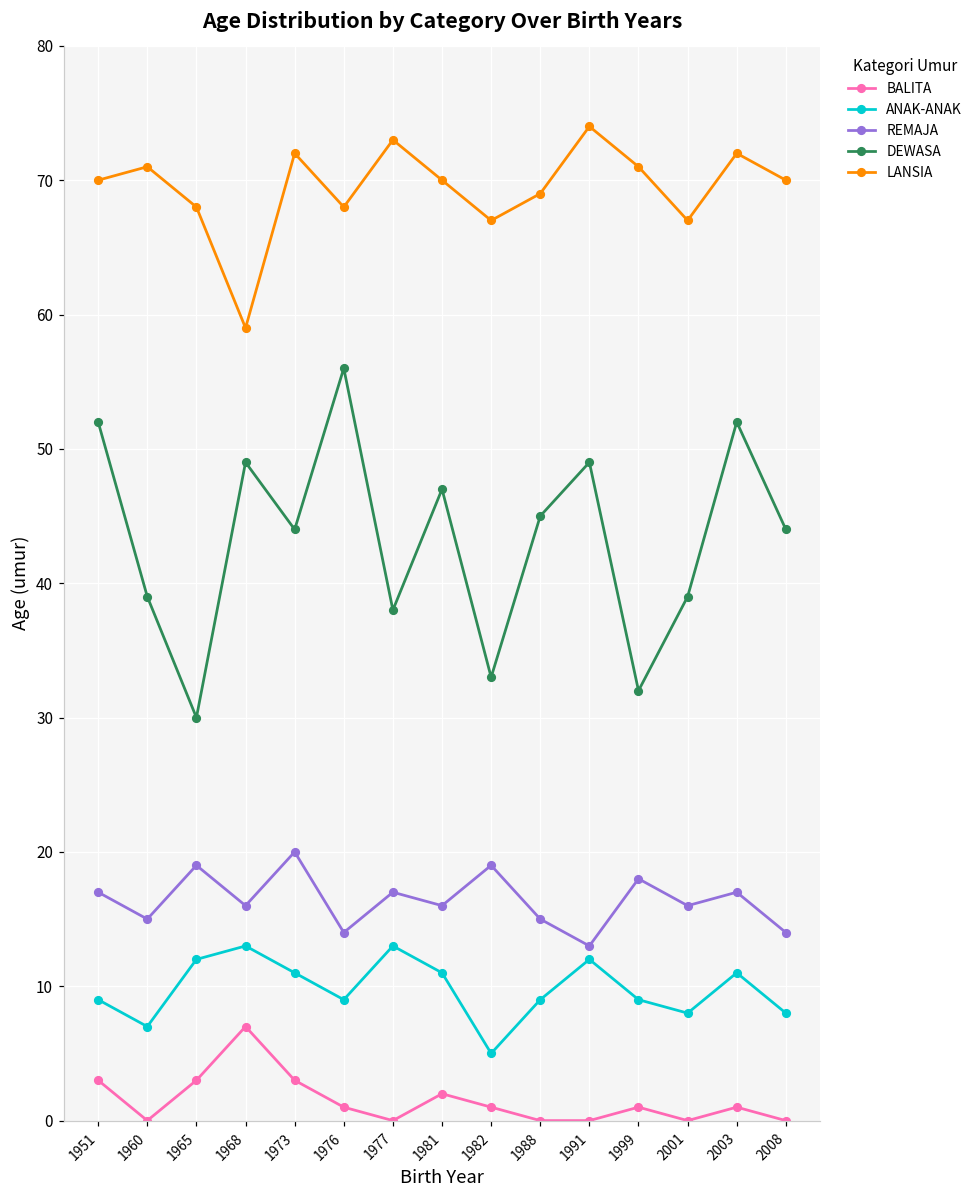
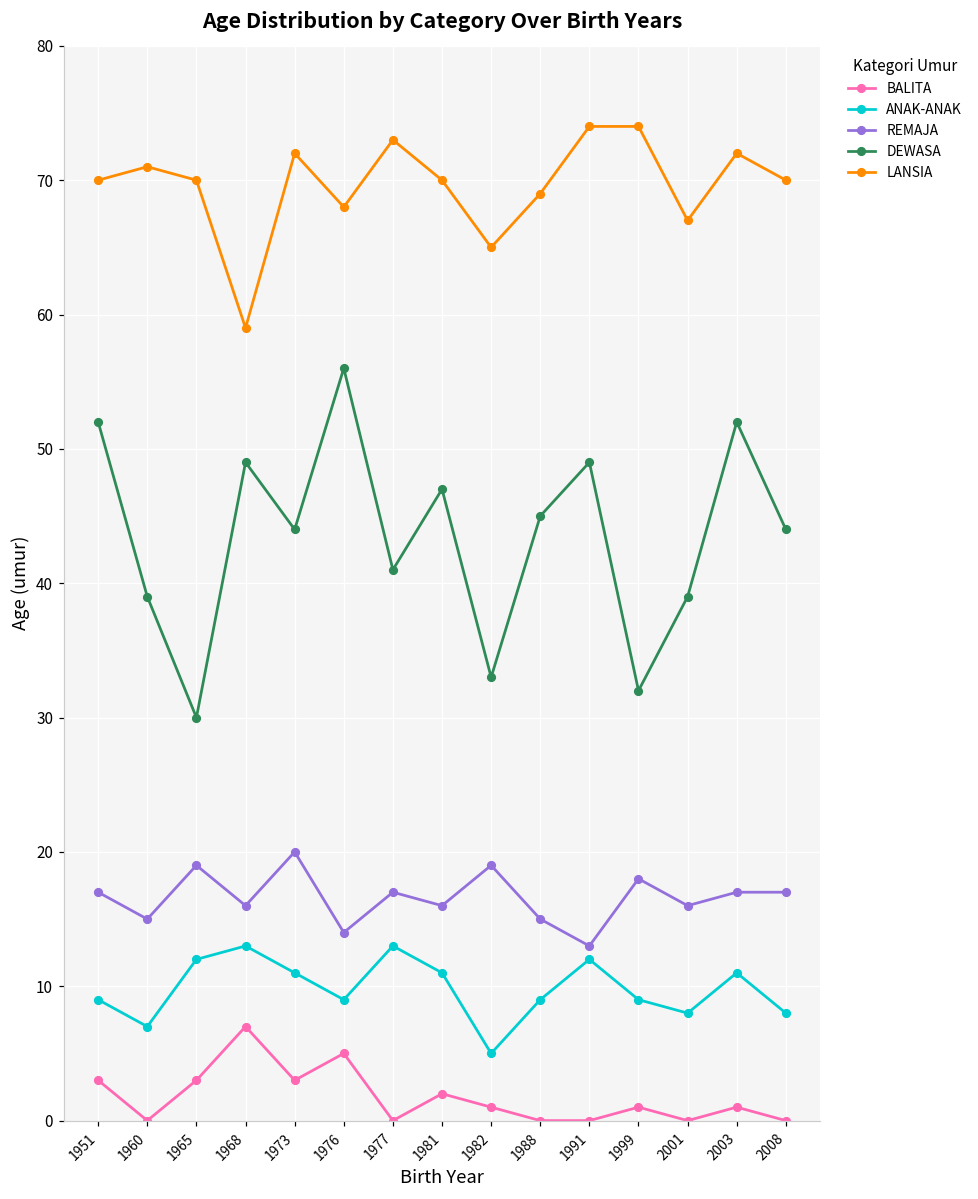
LANSIA, 1965: 68 -> 70
BALITA, 1976: 1 -> 5
DEWASA, 1977: 38 -> 41
LANSIA, 1982: 67 -> 65
LANSIA, 1999: 71 -> 74
REMAJA, 2008: 14 -> 17
